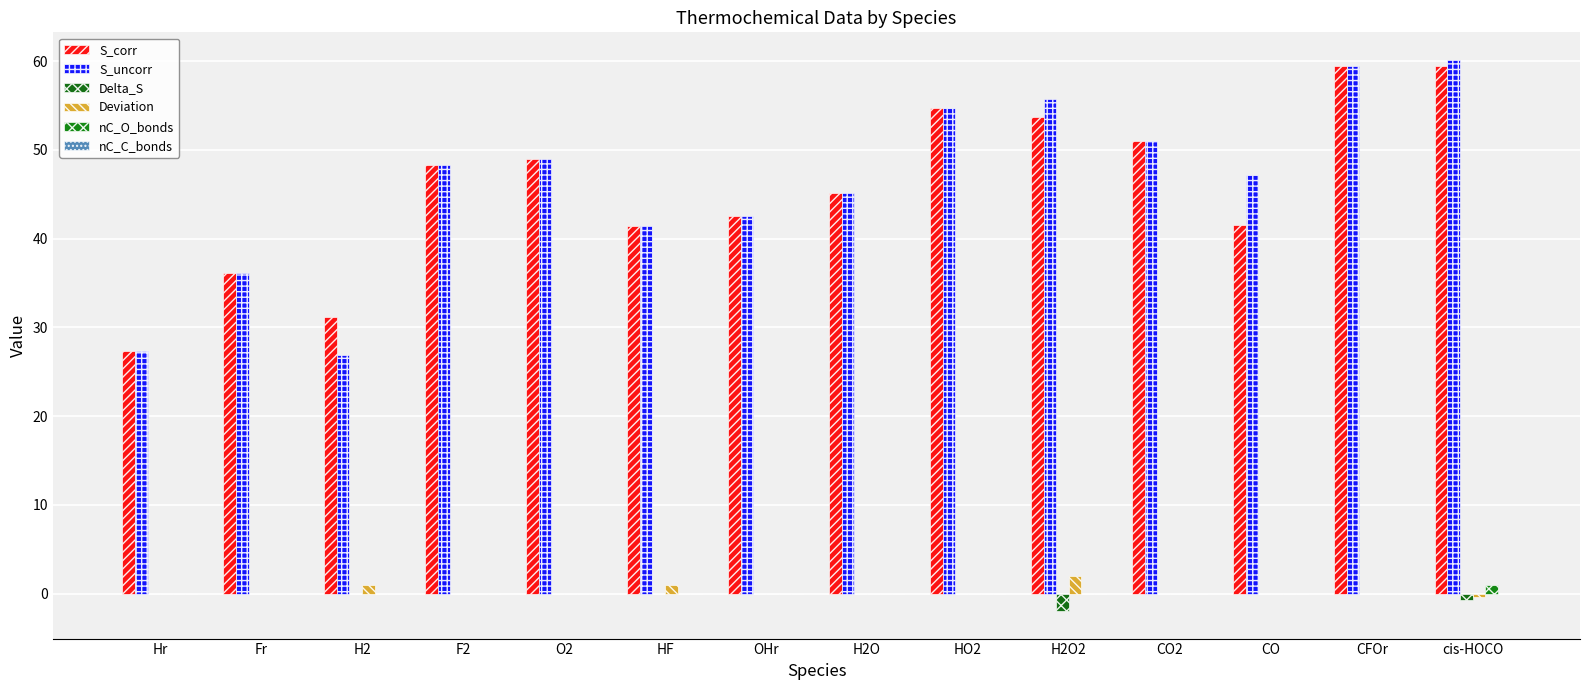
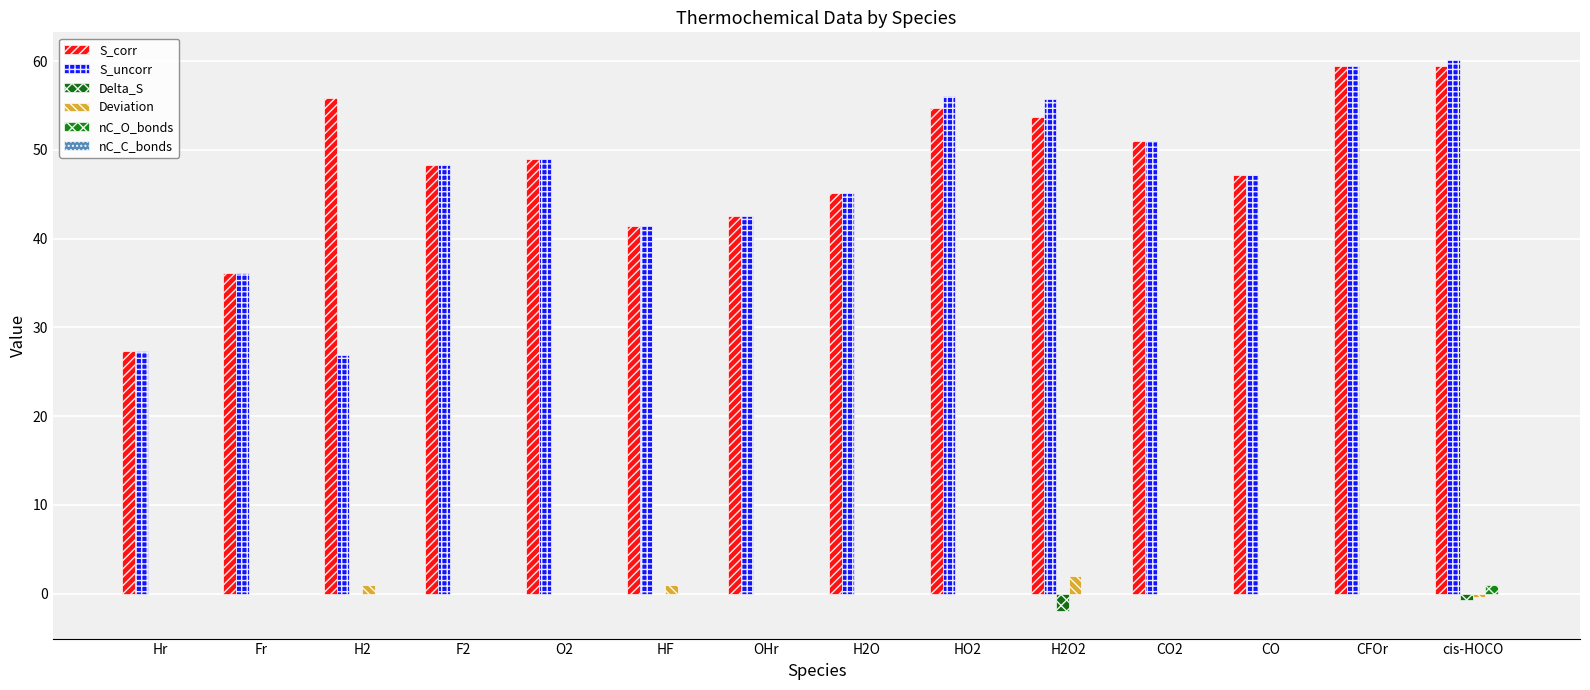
S_corr, H2: 31 -> 56
S_uncorr, HO2: 55 -> 56
S_corr, CO: 42 -> 47
